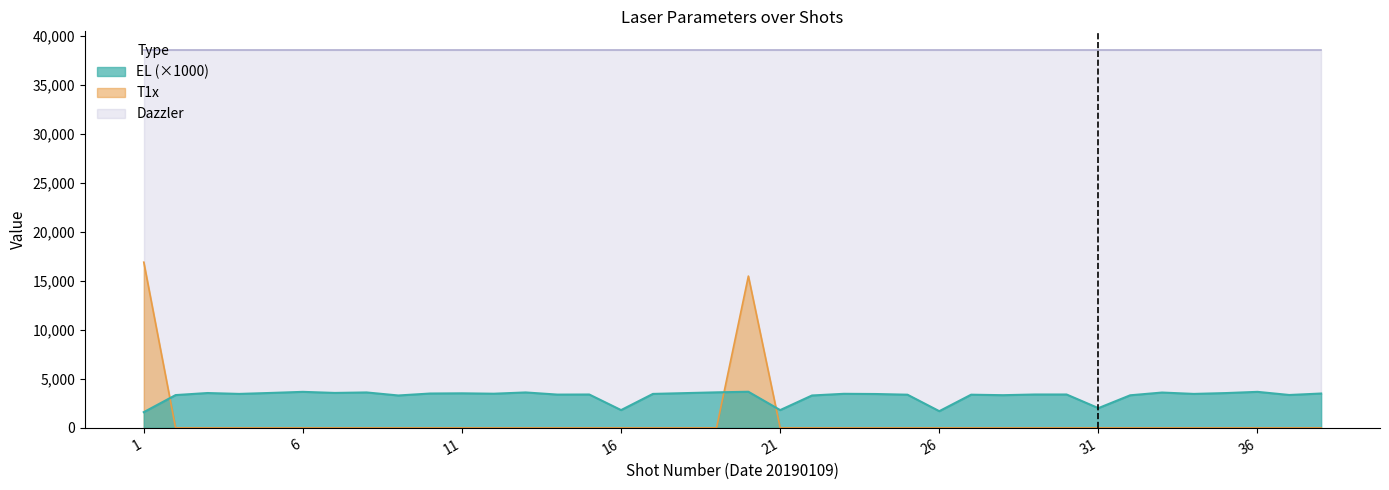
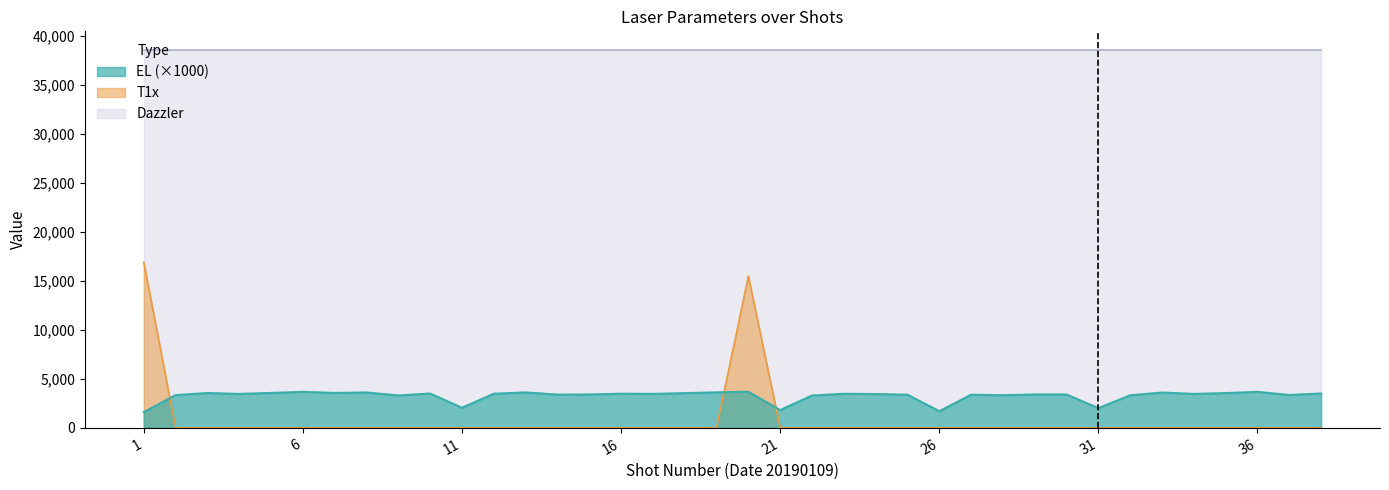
EL (×1000), 11: 4,000 -> 2,000
EL (×1000), 16: 2,000 -> 3,000
